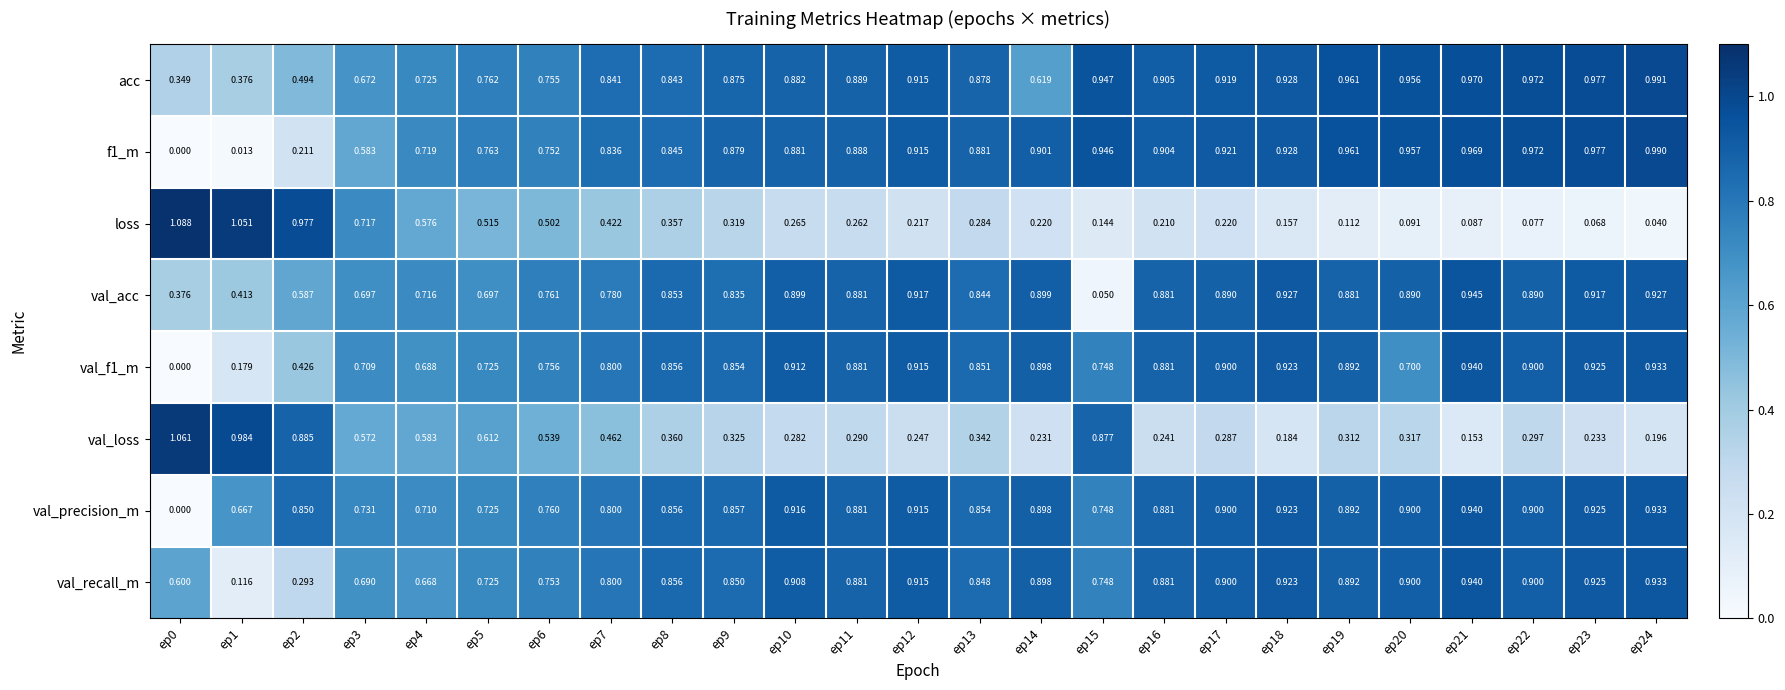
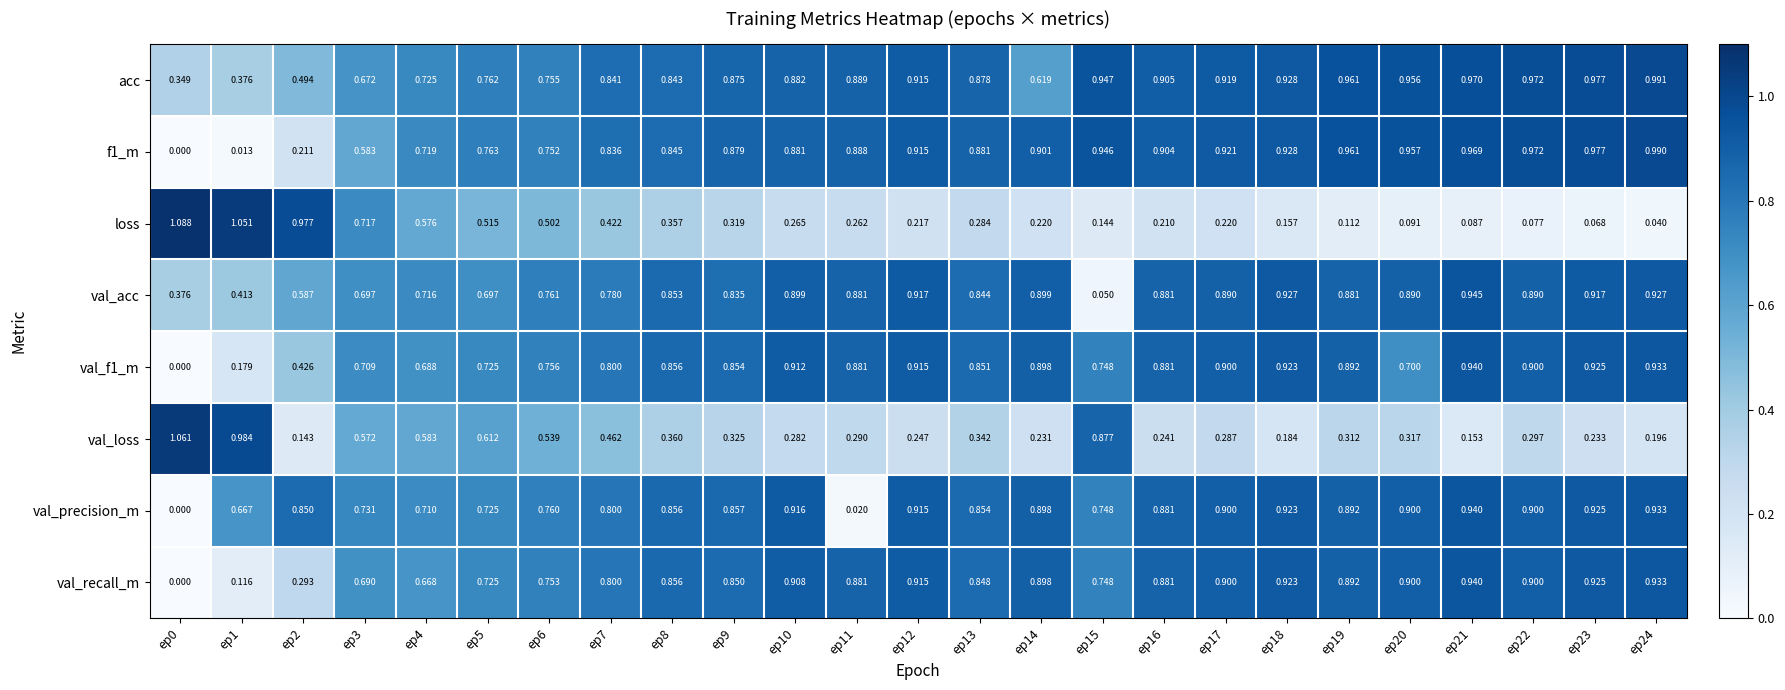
val_loss, ep2: 0.885 -> 0.143
val_precision_m, ep11: 0.881 -> 0.020
val_recall_m, ep0: 0.600 -> 0.000
